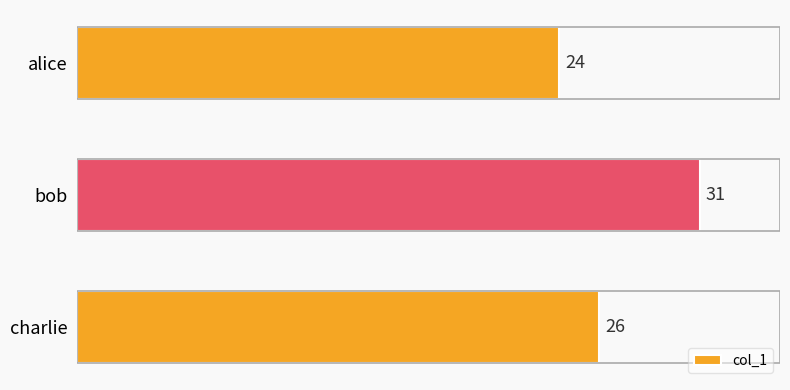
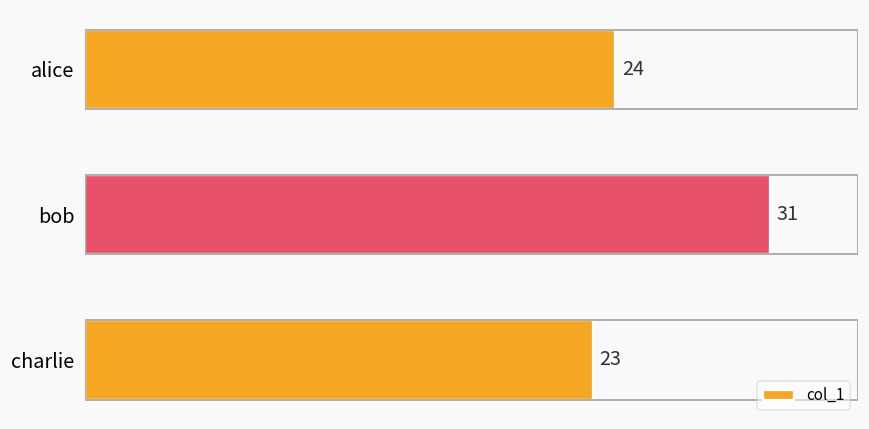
charlie: 26 -> 23
